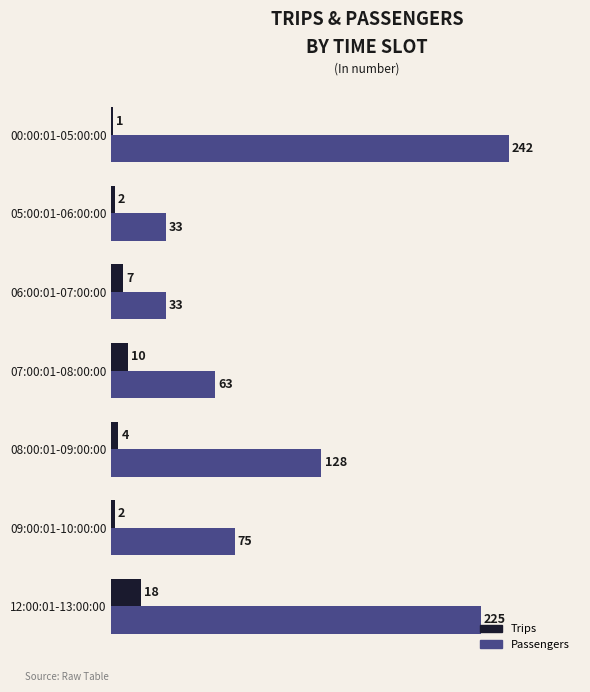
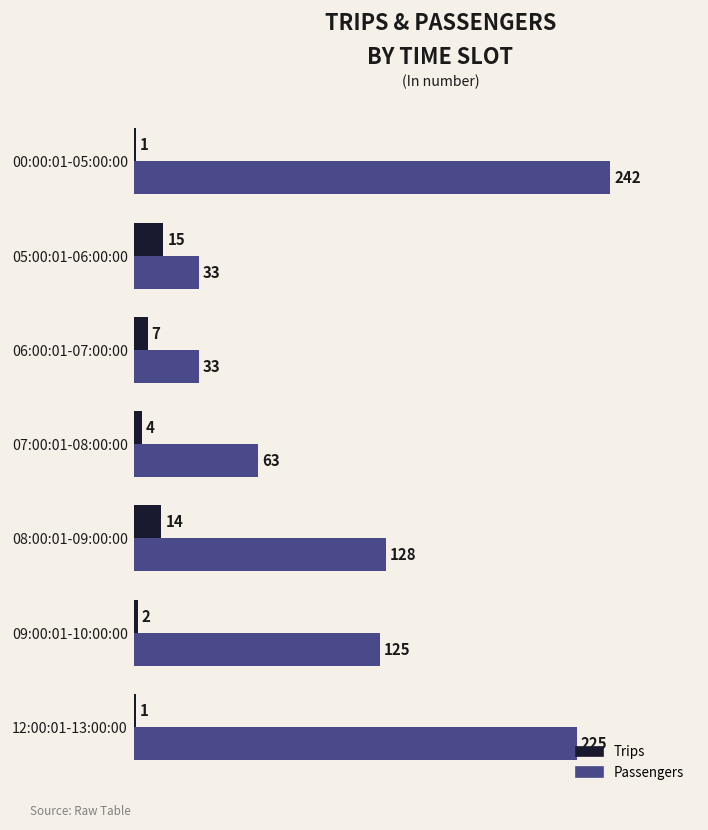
Trips, 05:00:01-06:00:00: 2 -> 15
Trips, 07:00:01-08:00:00: 10 -> 4
Trips, 08:00:01-09:00:00: 4 -> 14
Passengers, 09:00:01-10:00:00: 75 -> 125
Trips, 12:00:01-13:00:00: 18 -> 1
